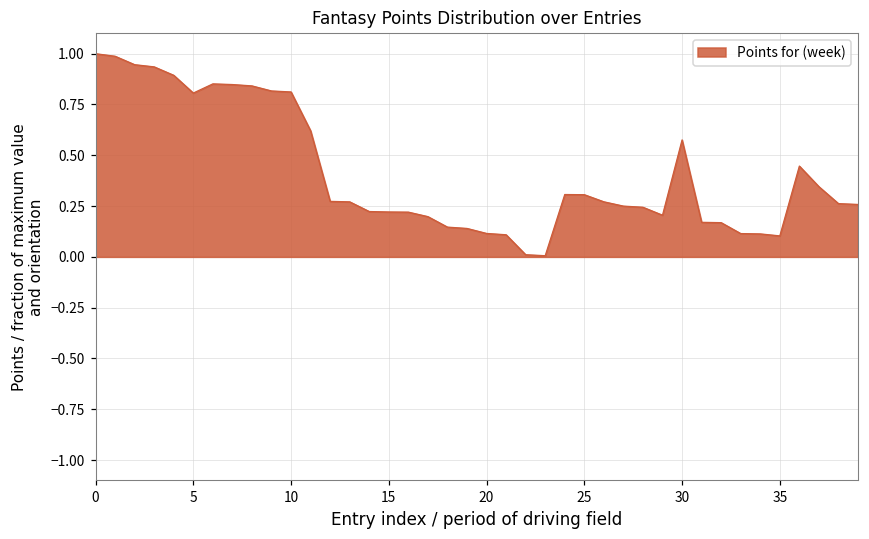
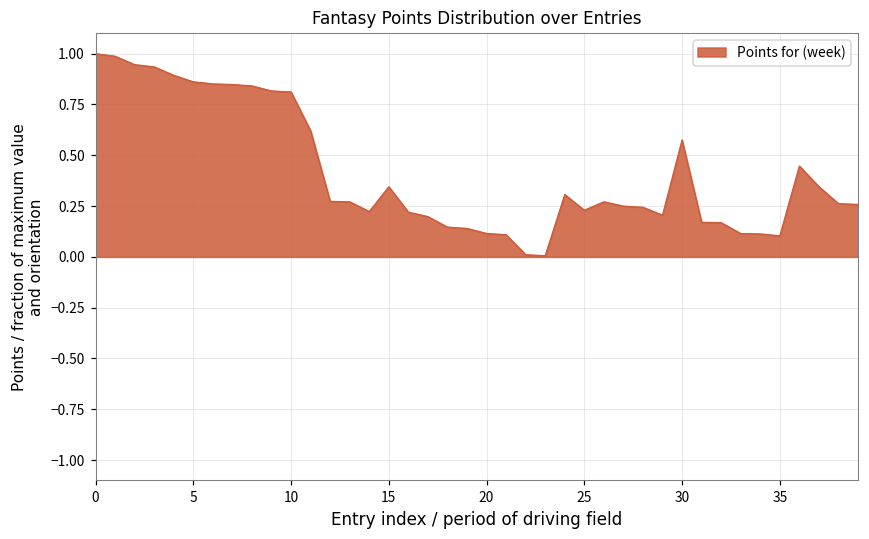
5: 0.81 -> 0.86
15: 0.22 -> 0.35
25: 0.31 -> 0.23
